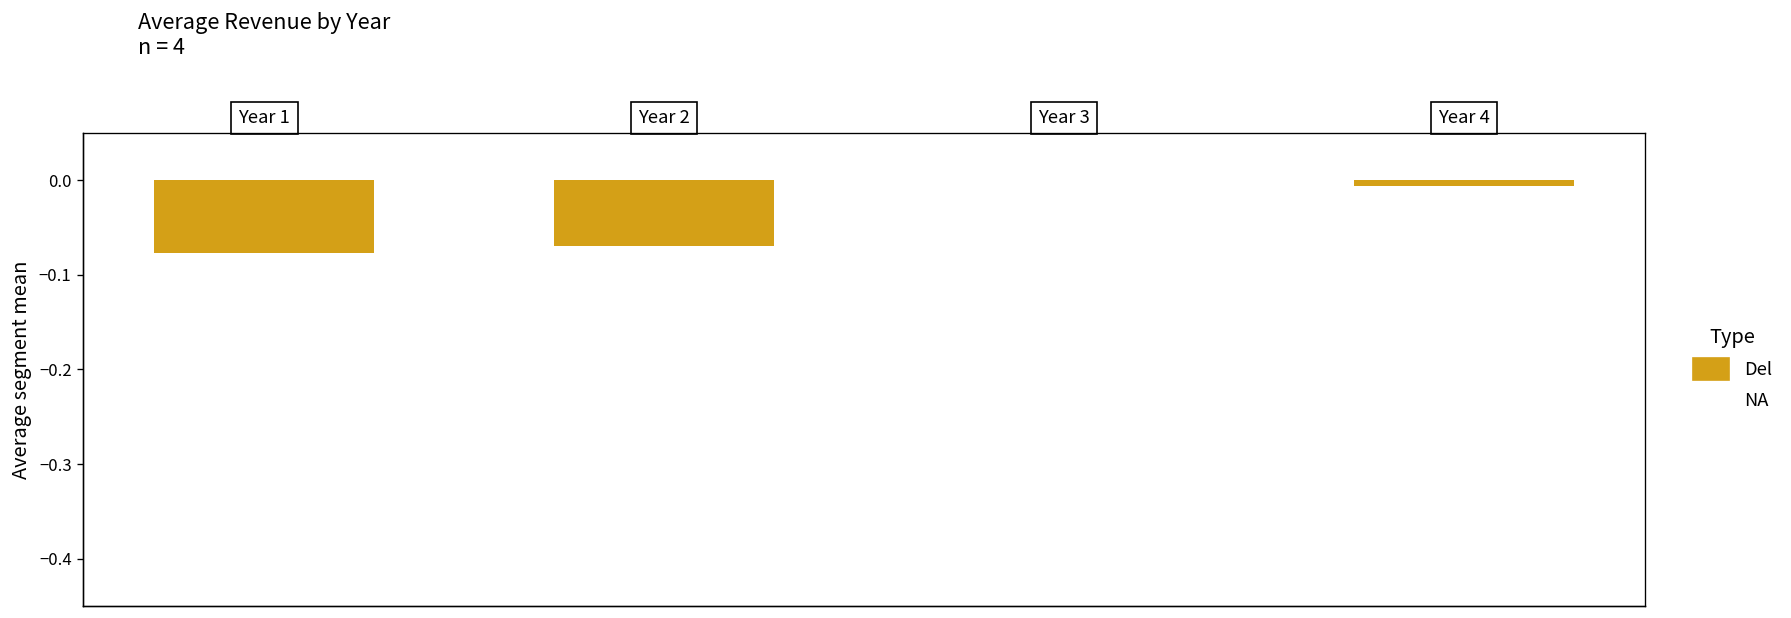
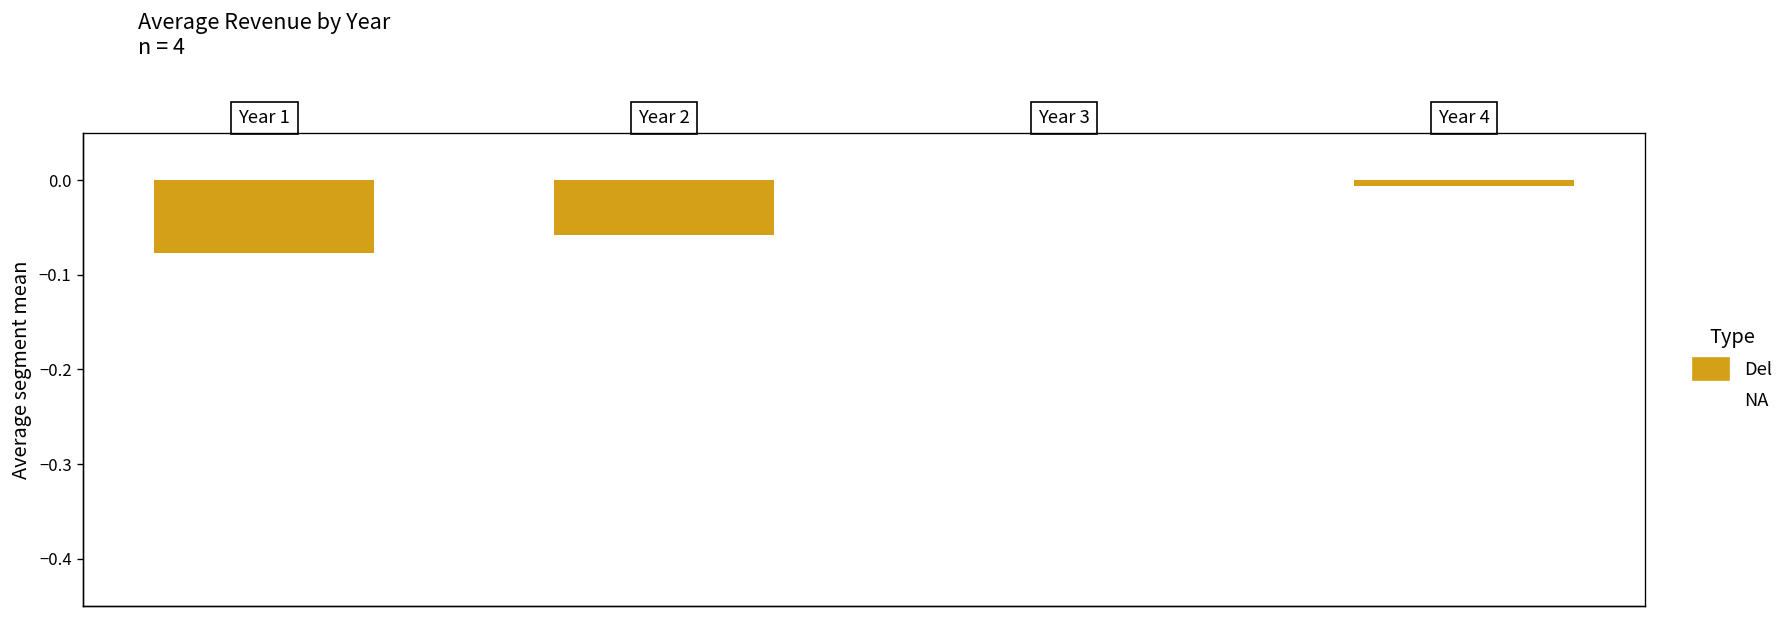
Year 2: -0.07 -> -0.06
